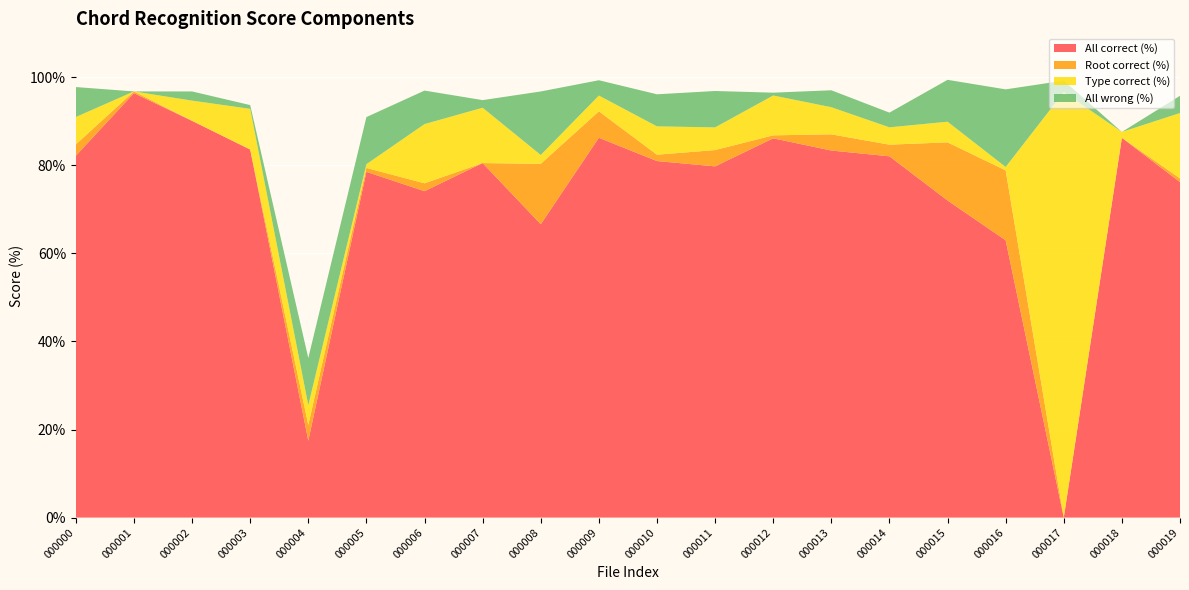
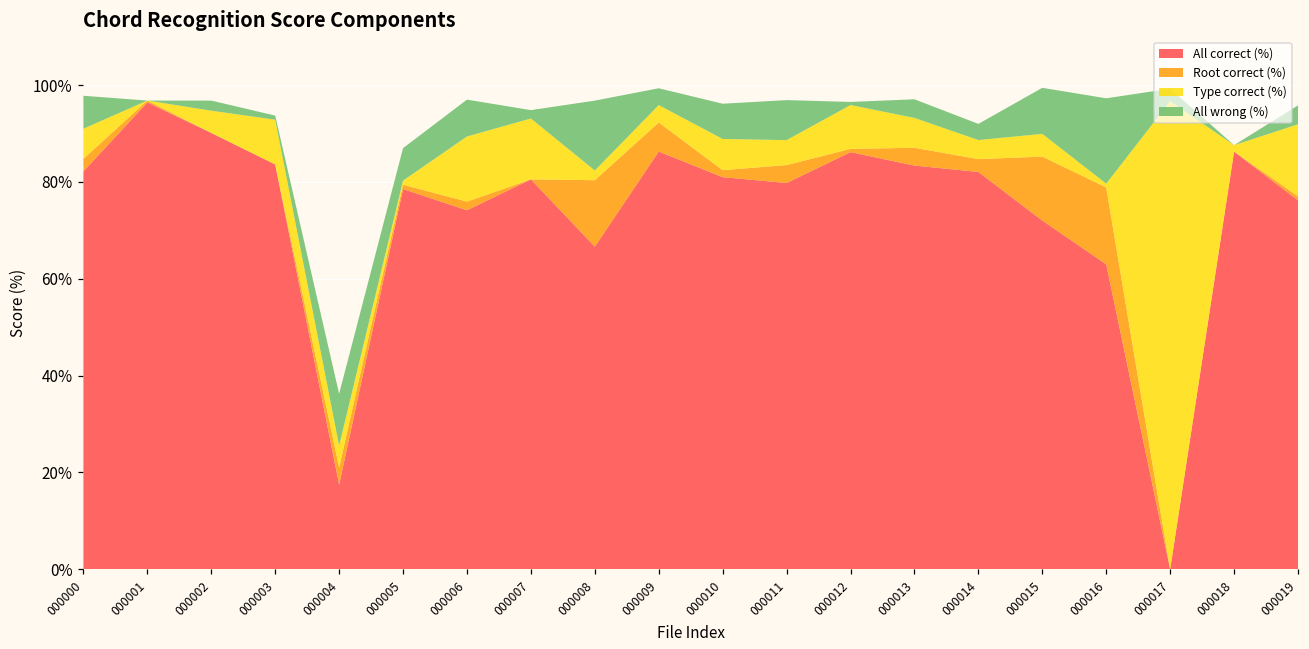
All wrong (%), 000005: 11% -> 7%
